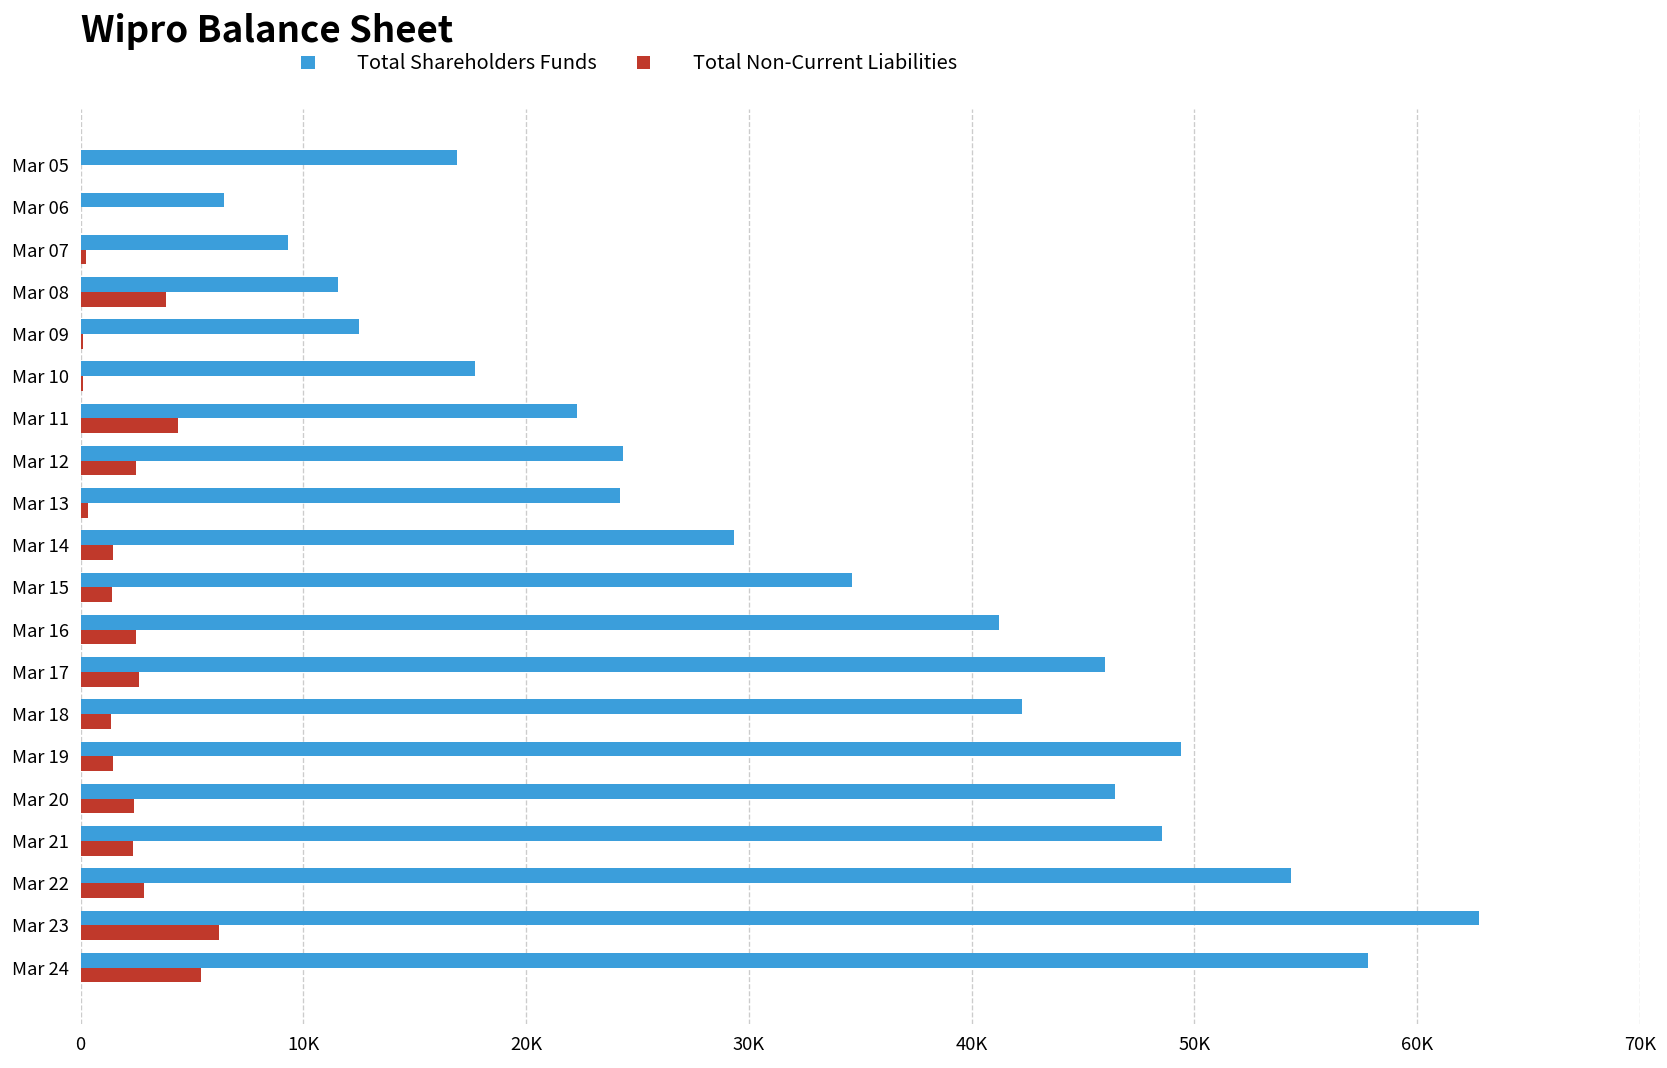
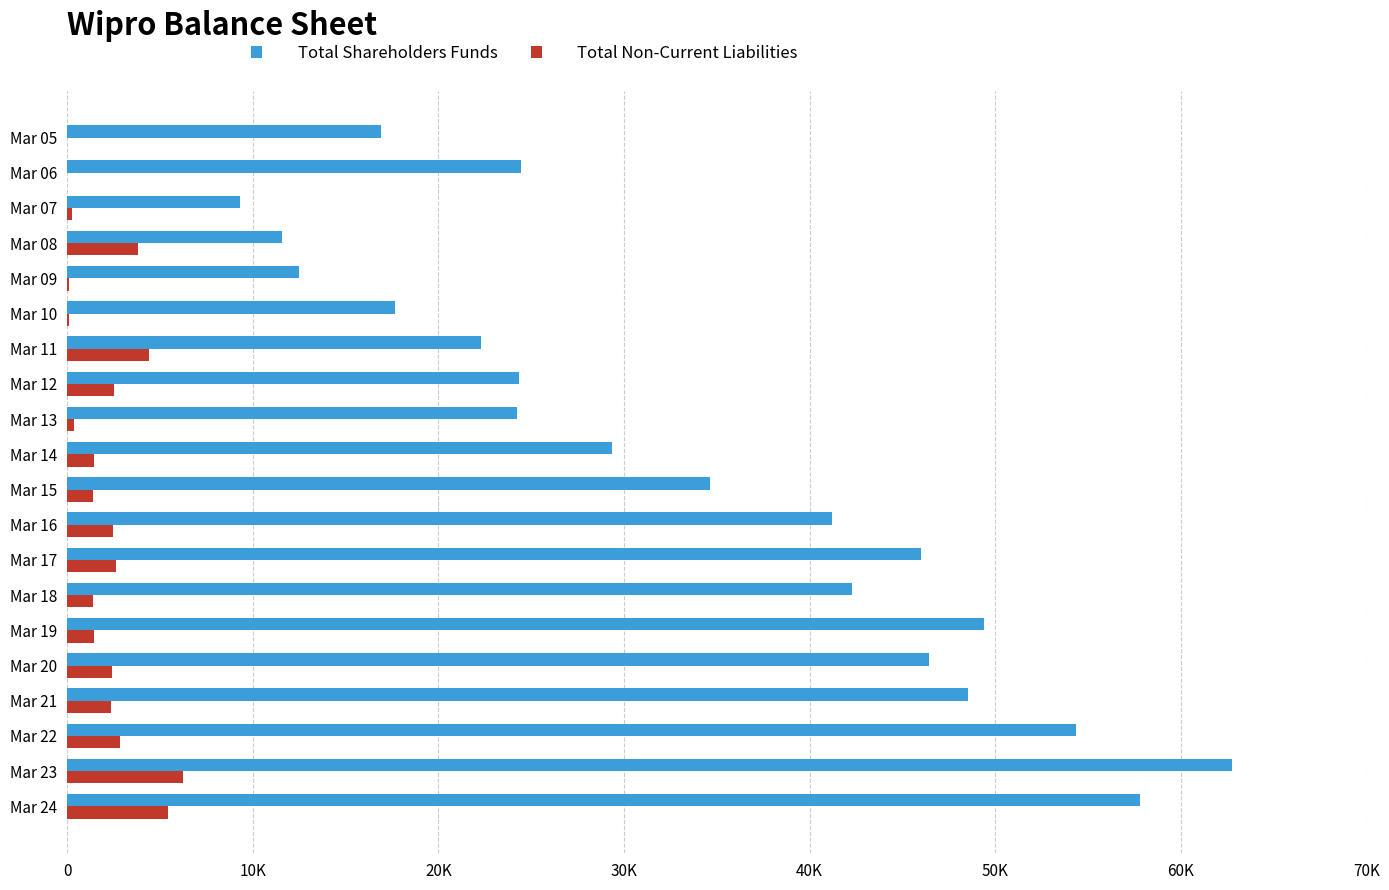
Total Shareholders Funds, Mar 06: 6400 -> 24400
